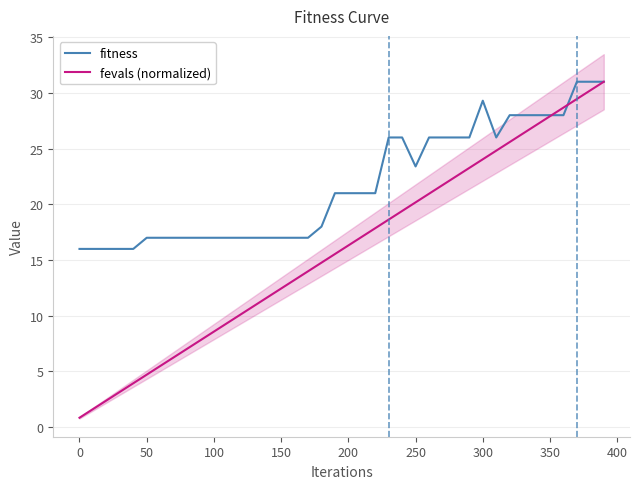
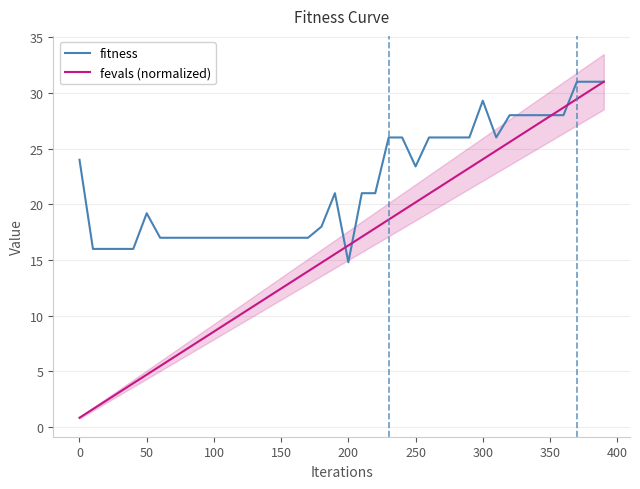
fitness, 0: 16 -> 24
fitness, 50: 17.0 -> 19.2
fitness, 200: 21.0 -> 14.8
